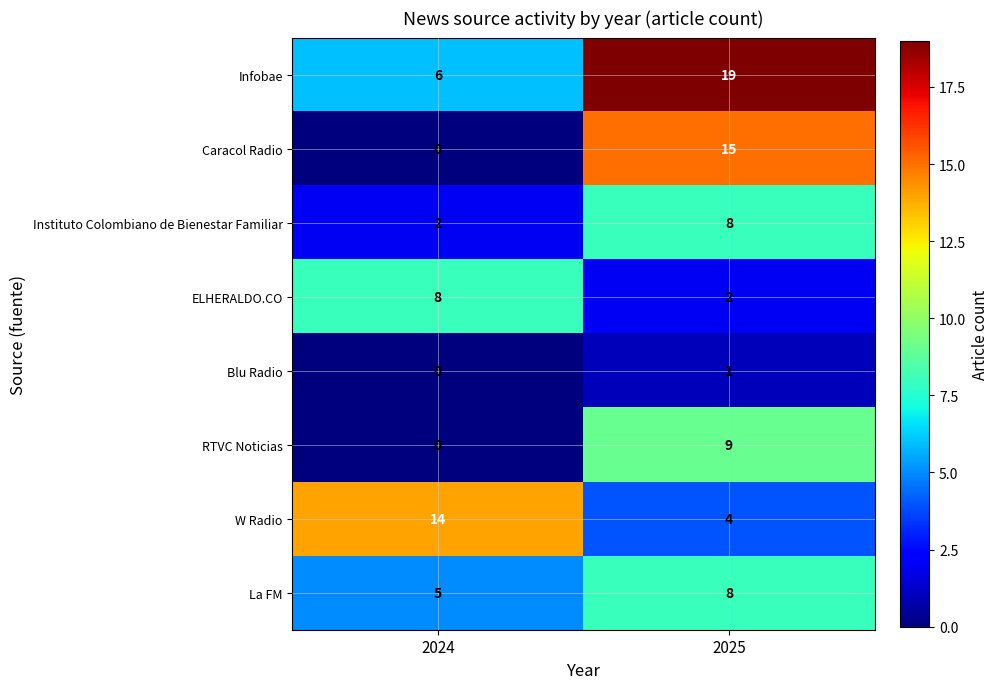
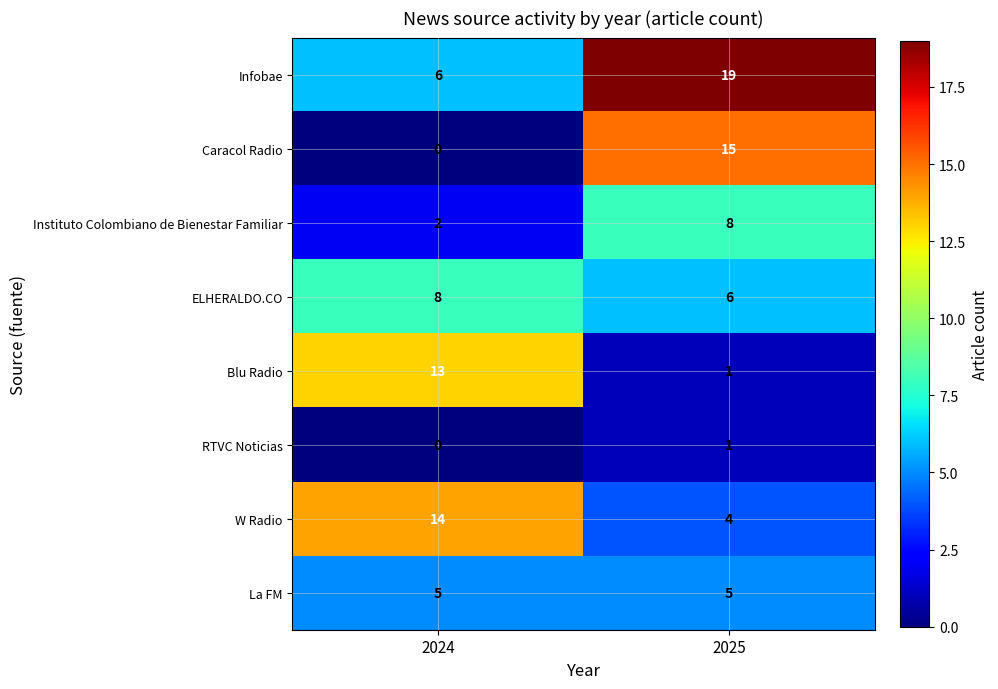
ELHERALDO.CO, 2025: 2 -> 6
Blu Radio, 2024: 0 -> 13
RTVC Noticias, 2025: 9 -> 1
La FM, 2025: 8 -> 5
